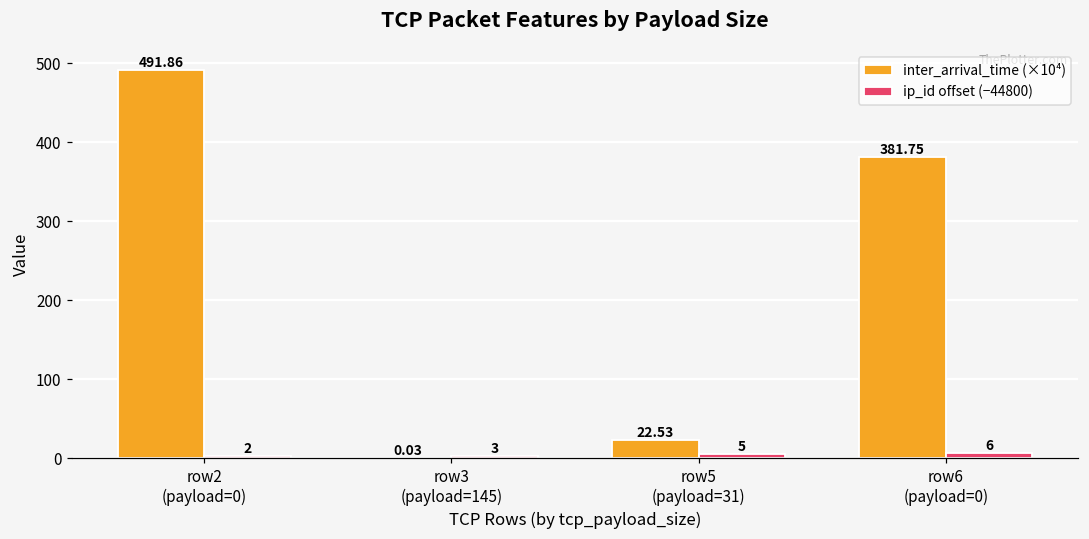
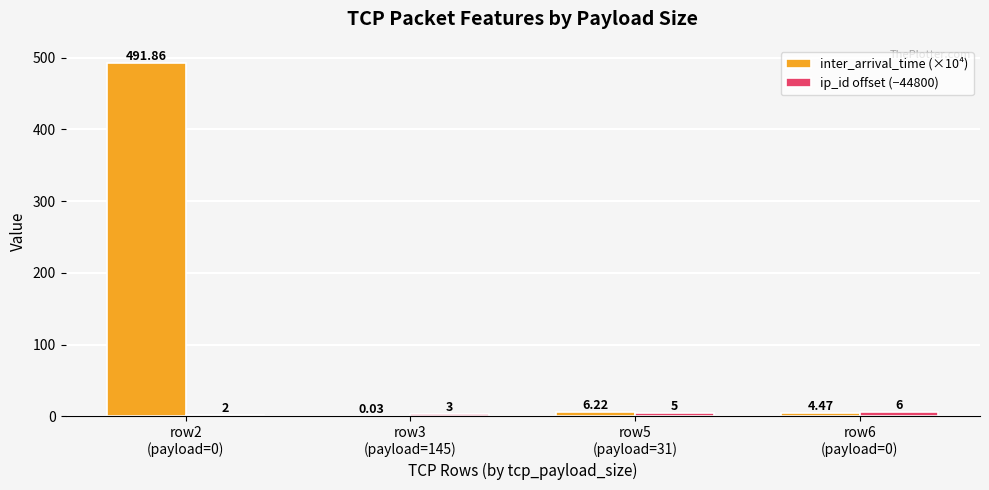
inter_arrival_time (×10⁴), row5 (payload=31): 22.53 -> 6.22
inter_arrival_time (×10⁴), row6 (payload=0): 381.75 -> 4.47
